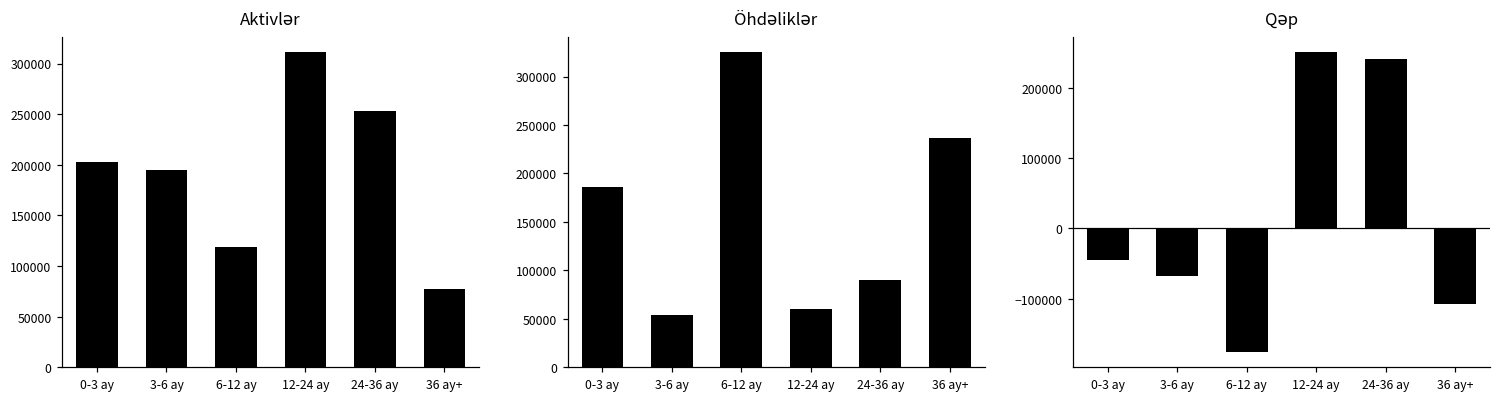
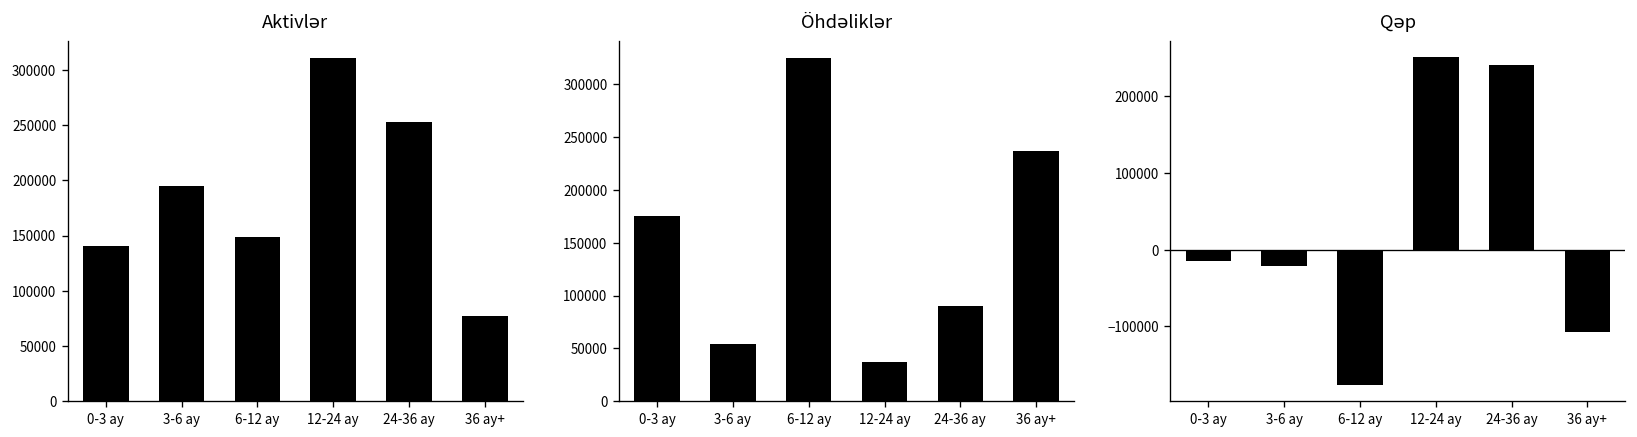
Aktivlər, 0-3 ay: 200000 -> 140000
Aktivlər, 6-12 ay: 120000 -> 150000
Öhdəliklər, 0-3 ay: 190000 -> 180000
Öhdəliklər, 12-24 ay: 60000 -> 40000
Qəp, 0-3 ay: -50000 -> -10000
Qəp, 3-6 ay: -70000 -> -20000
